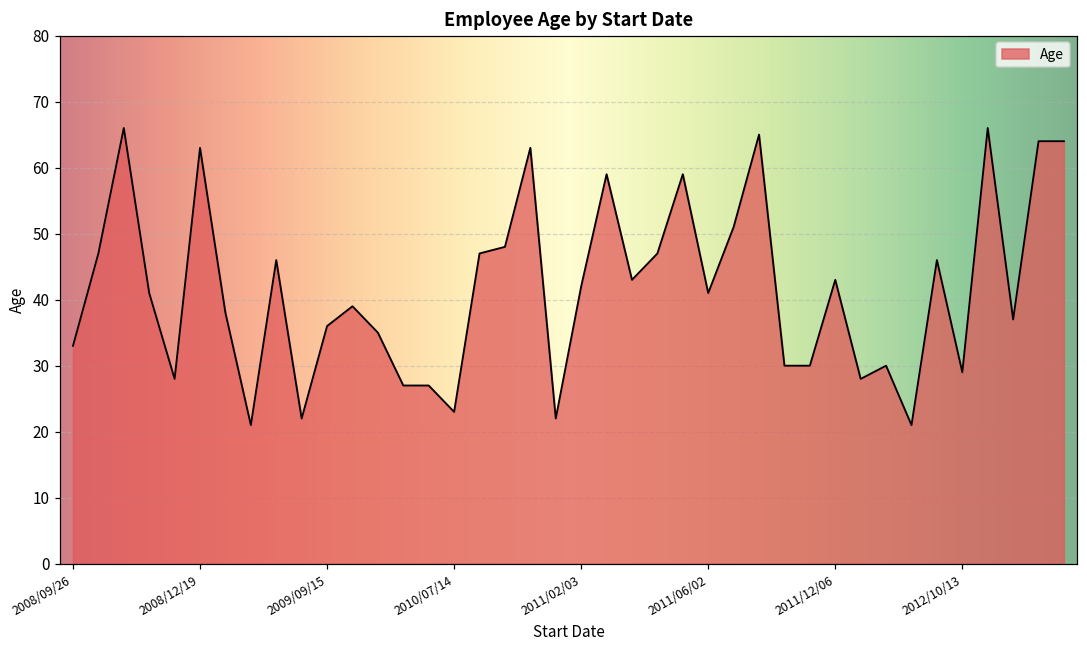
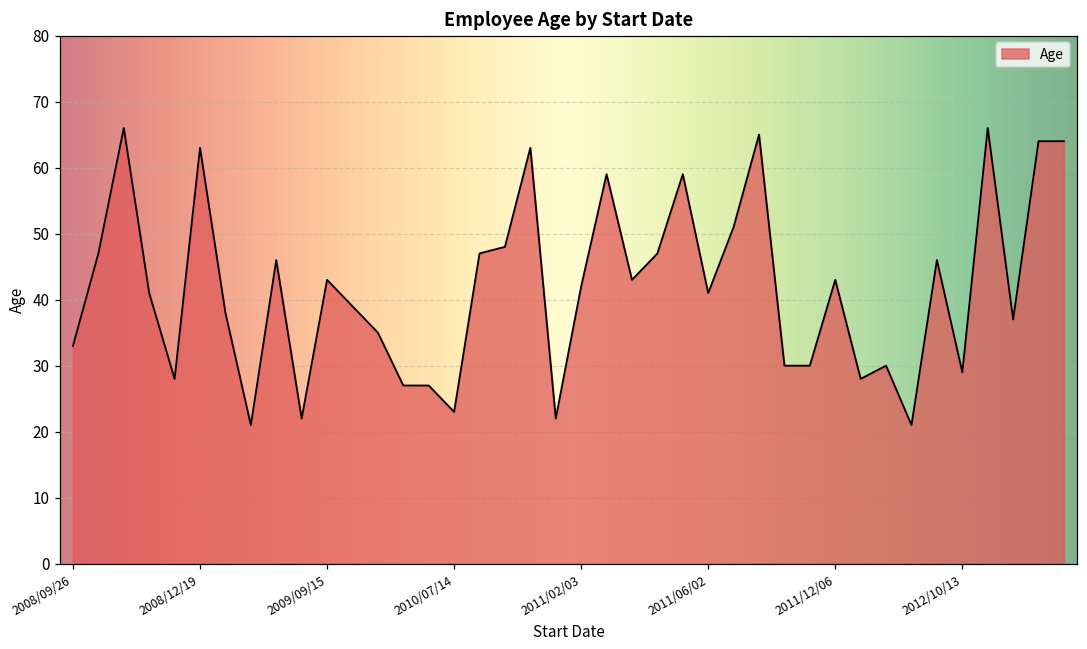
2009/09/15: 36 -> 43
